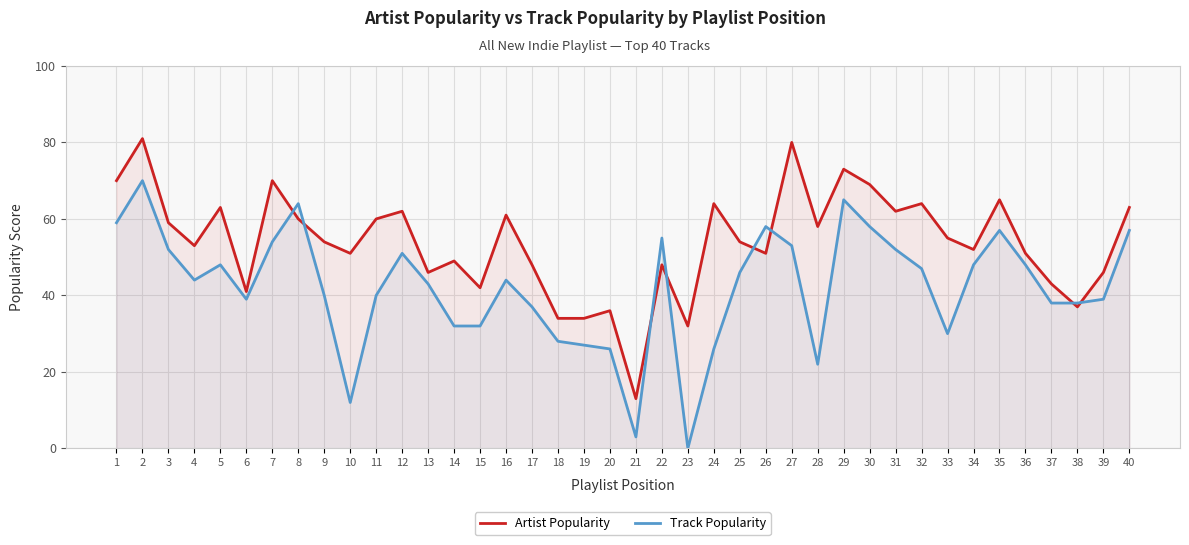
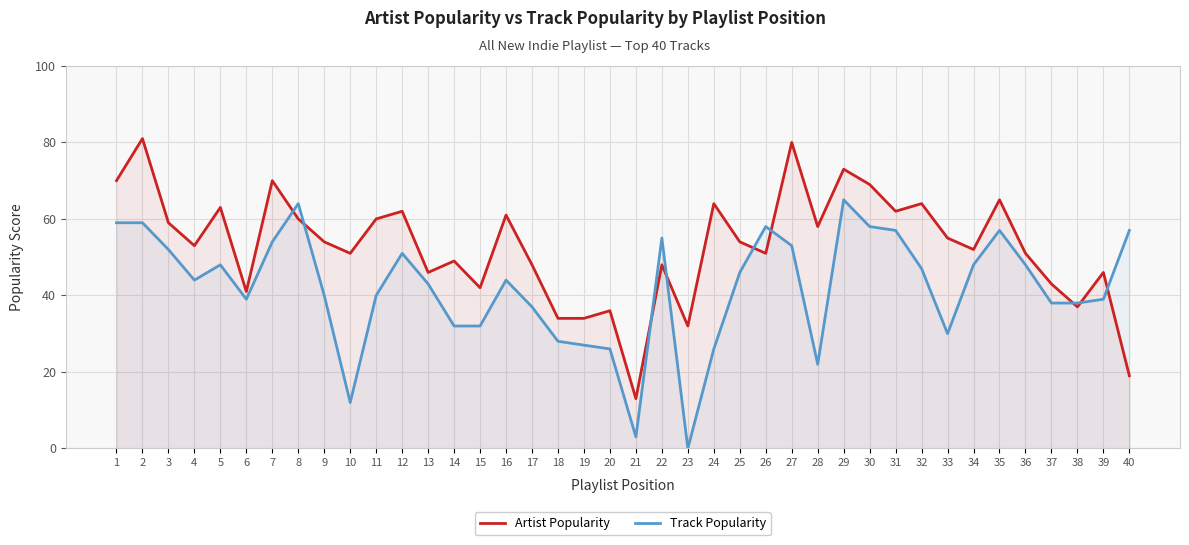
Track Popularity, 2: 70 -> 59
Track Popularity, 31: 52 -> 57
Artist Popularity, 40: 63 -> 19
